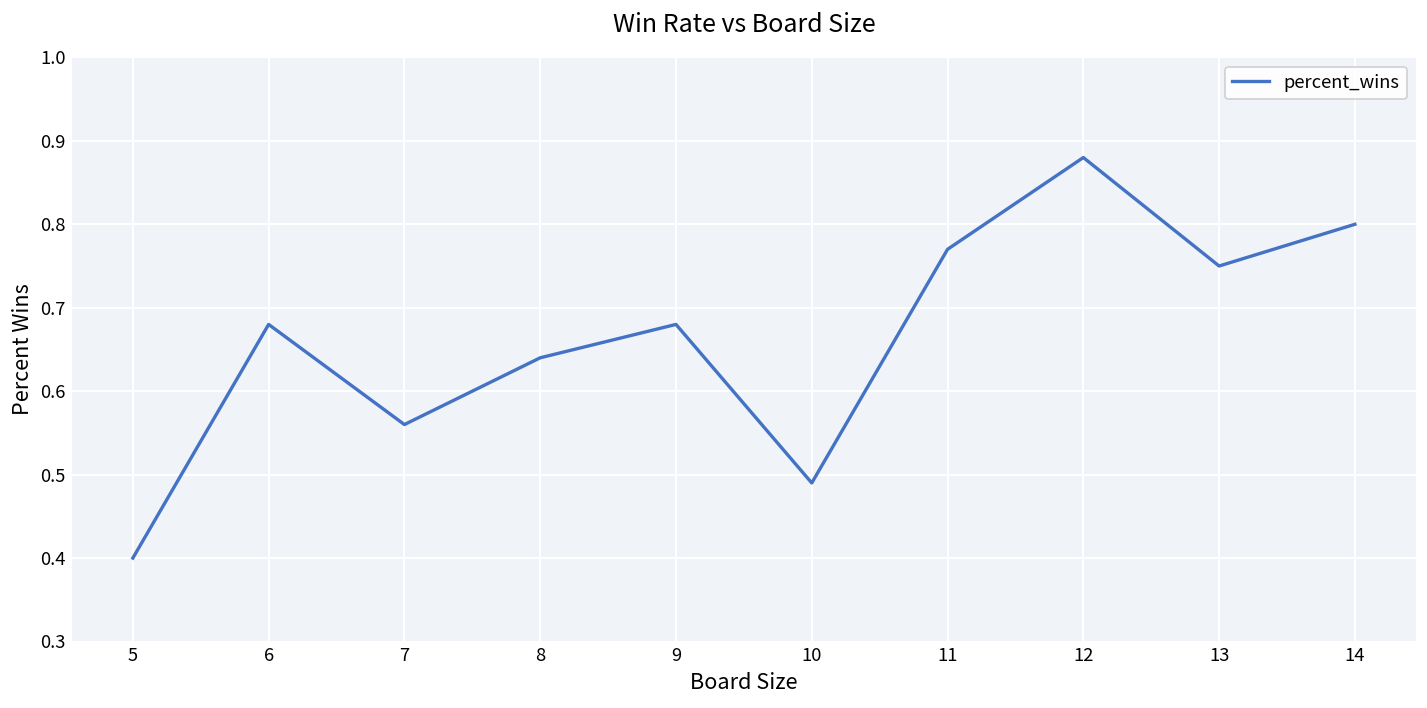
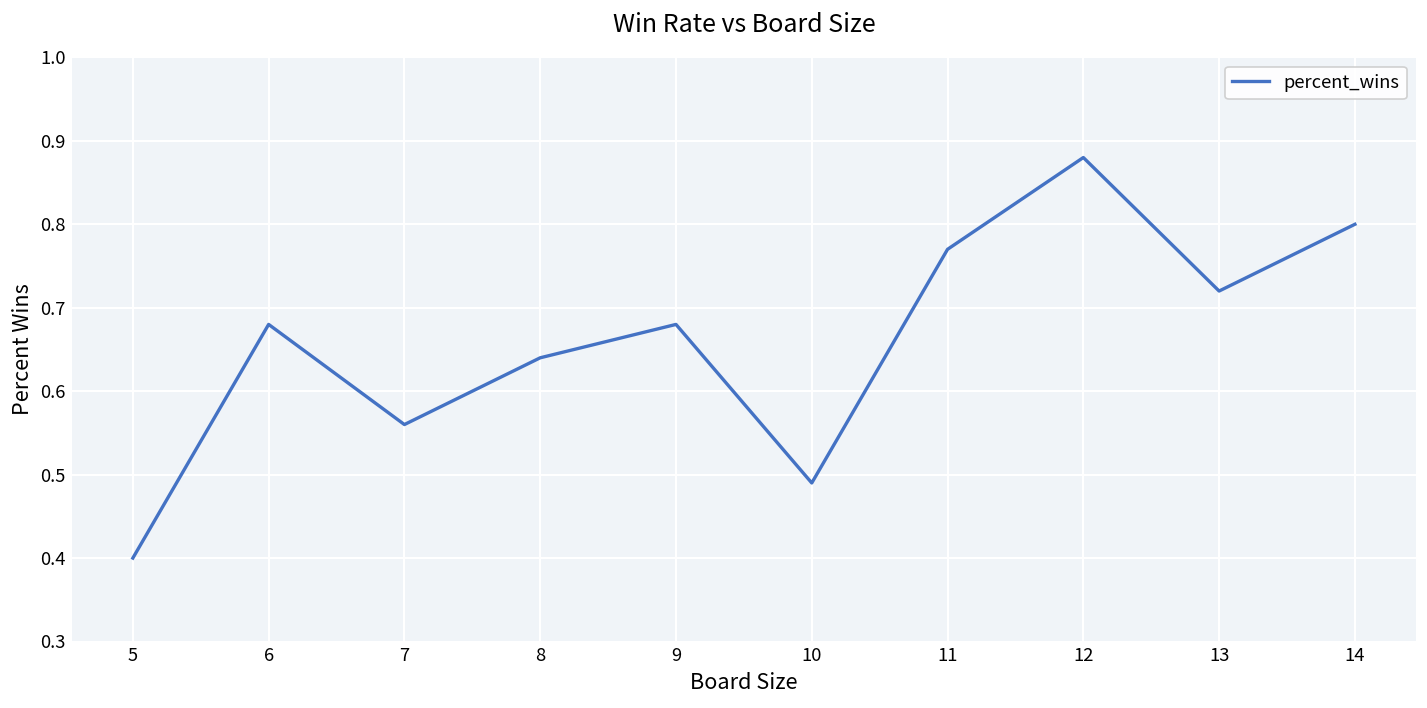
13: 0.75 -> 0.72
